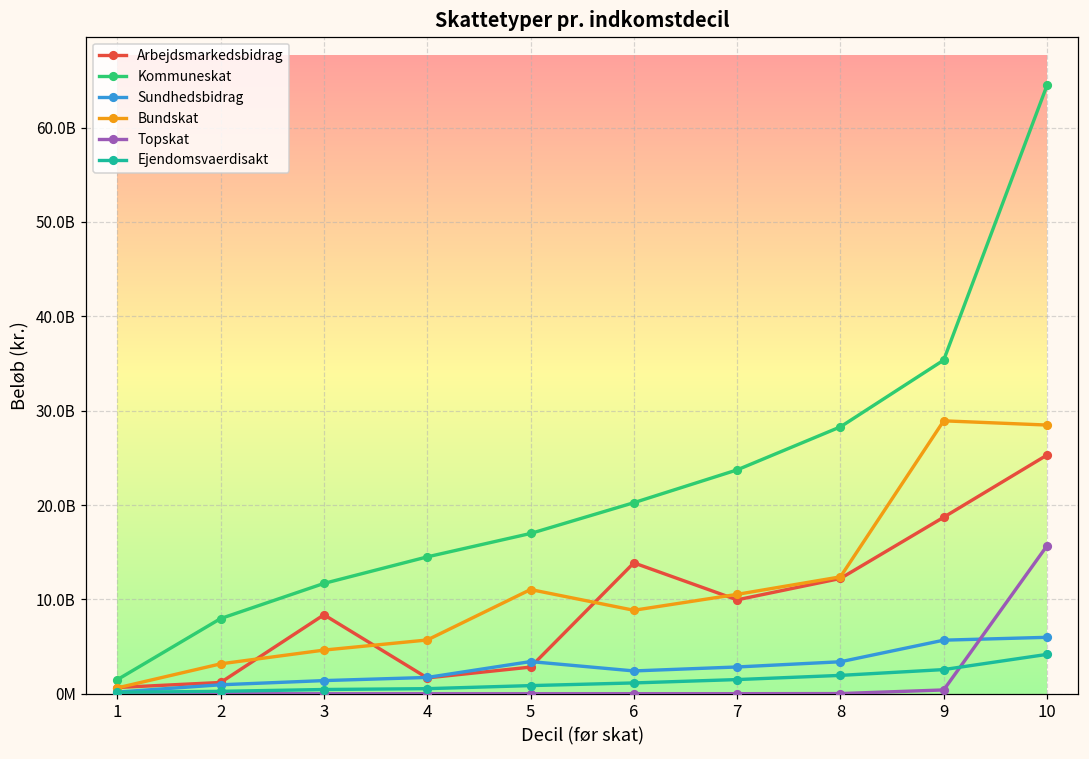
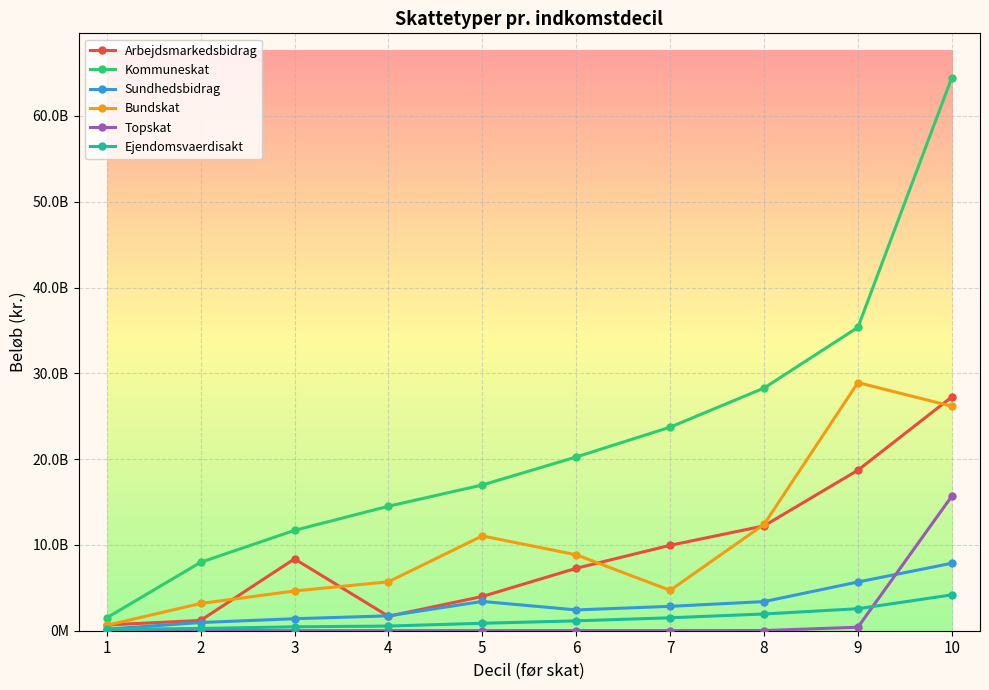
Arbejdsmarkedsbidrag, 5: 3000000000 -> 4000000000
Arbejdsmarkedsbidrag, 6: 14000000000 -> 7000000000
Bundskat, 7: 11000000000 -> 5000000000
Arbejdsmarkedsbidrag, 10: 25000000000 -> 27000000000
Sundhedsbidrag, 10: 6000000000 -> 8000000000
Bundskat, 10: 28000000000 -> 26000000000
